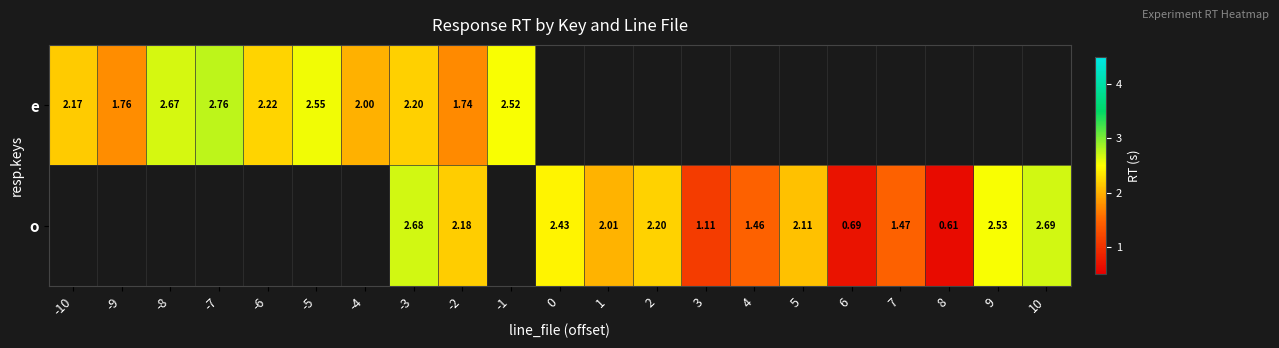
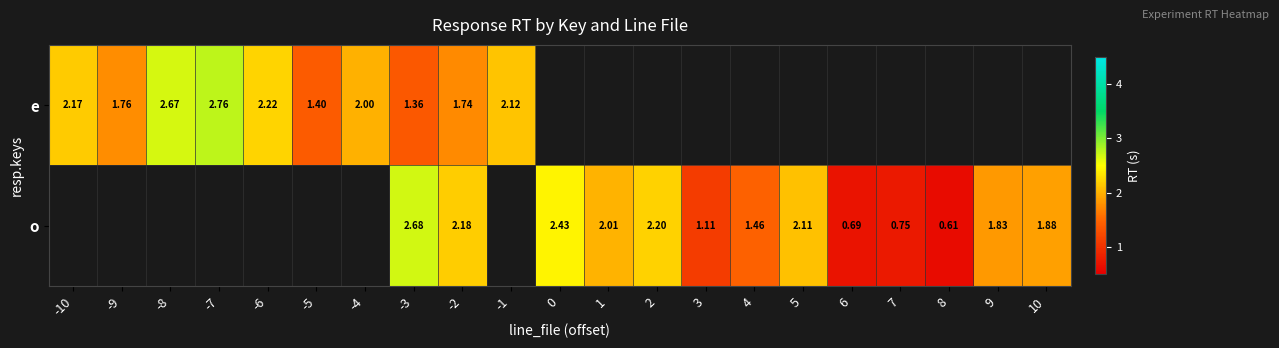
e, -5: 2.55 -> 1.40
e, -3: 2.20 -> 1.36
e, -1: 2.52 -> 2.12
o, 7: 1.47 -> 0.75
o, 9: 2.53 -> 1.83
o, 10: 2.69 -> 1.88
